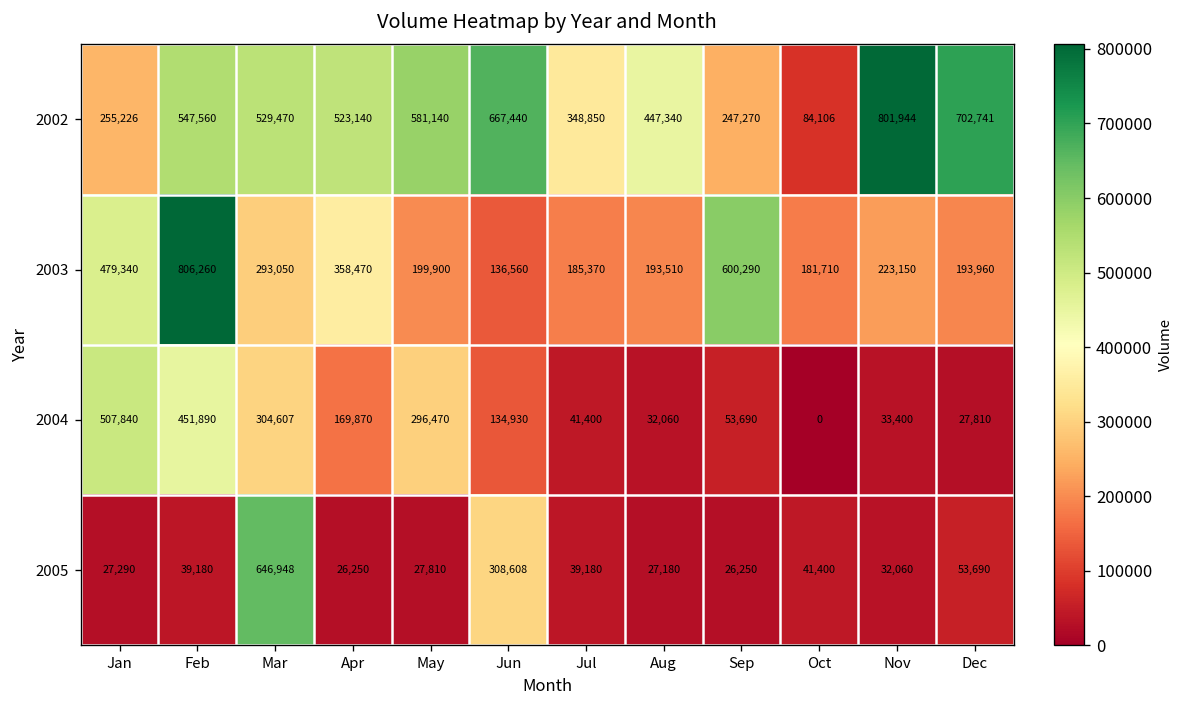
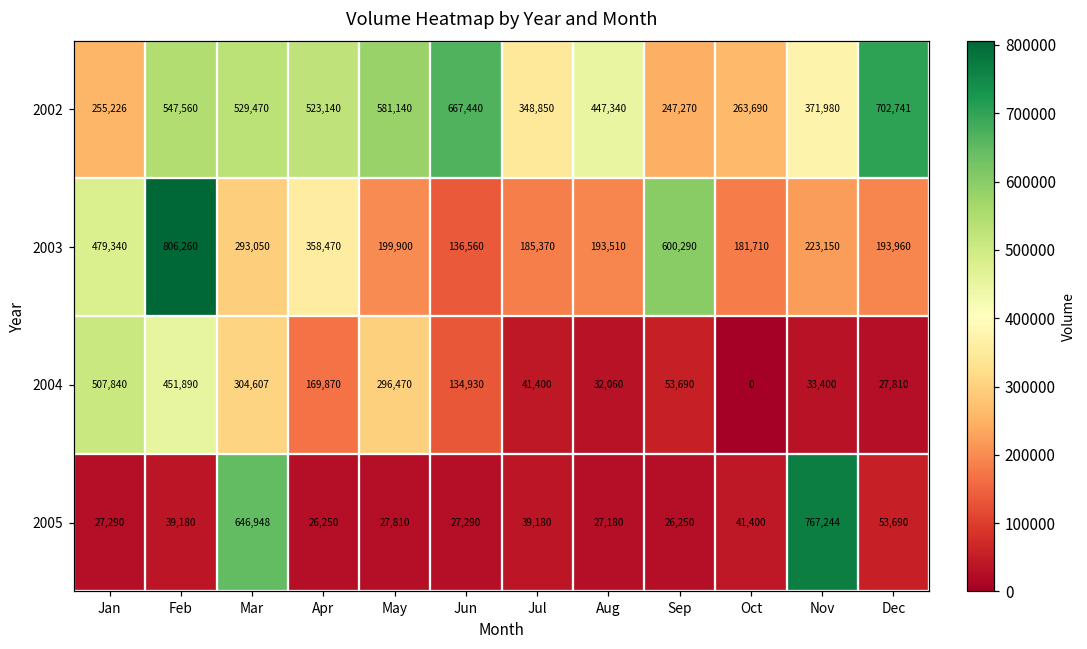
2002, Oct: 84,106 -> 263,690
2002, Nov: 801,944 -> 371,980
2005, Jun: 308,608 -> 27,290
2005, Nov: 32,060 -> 767,244
